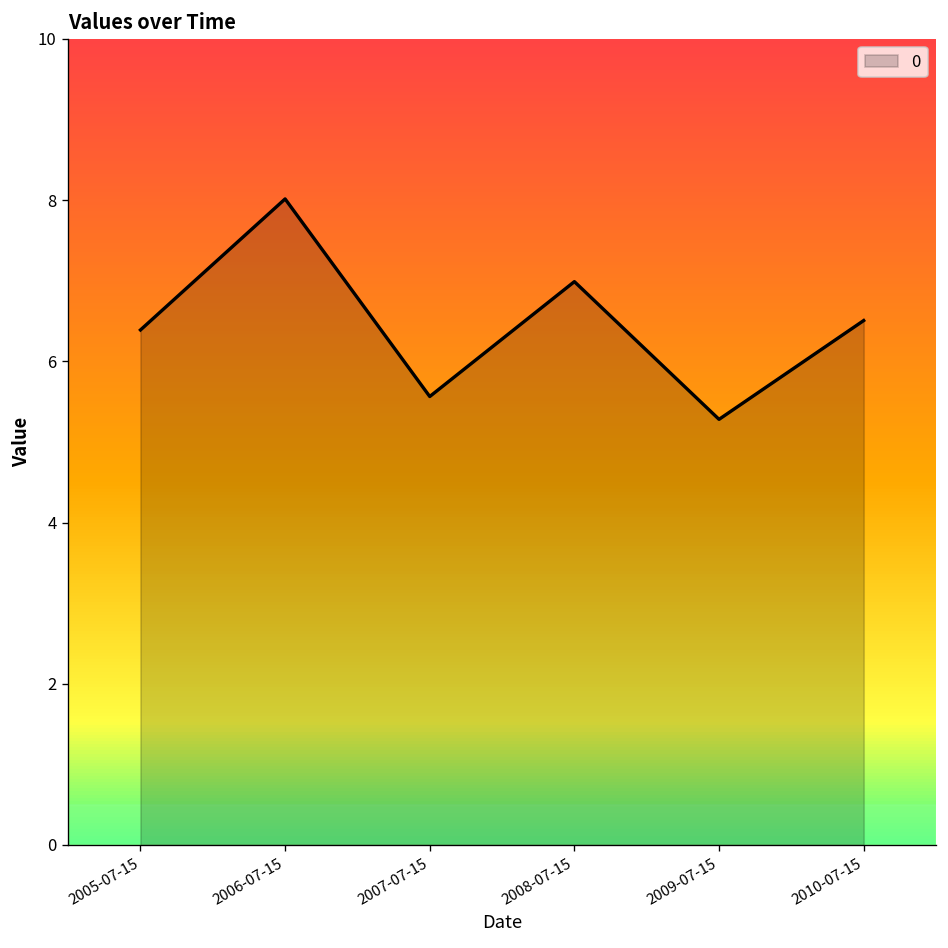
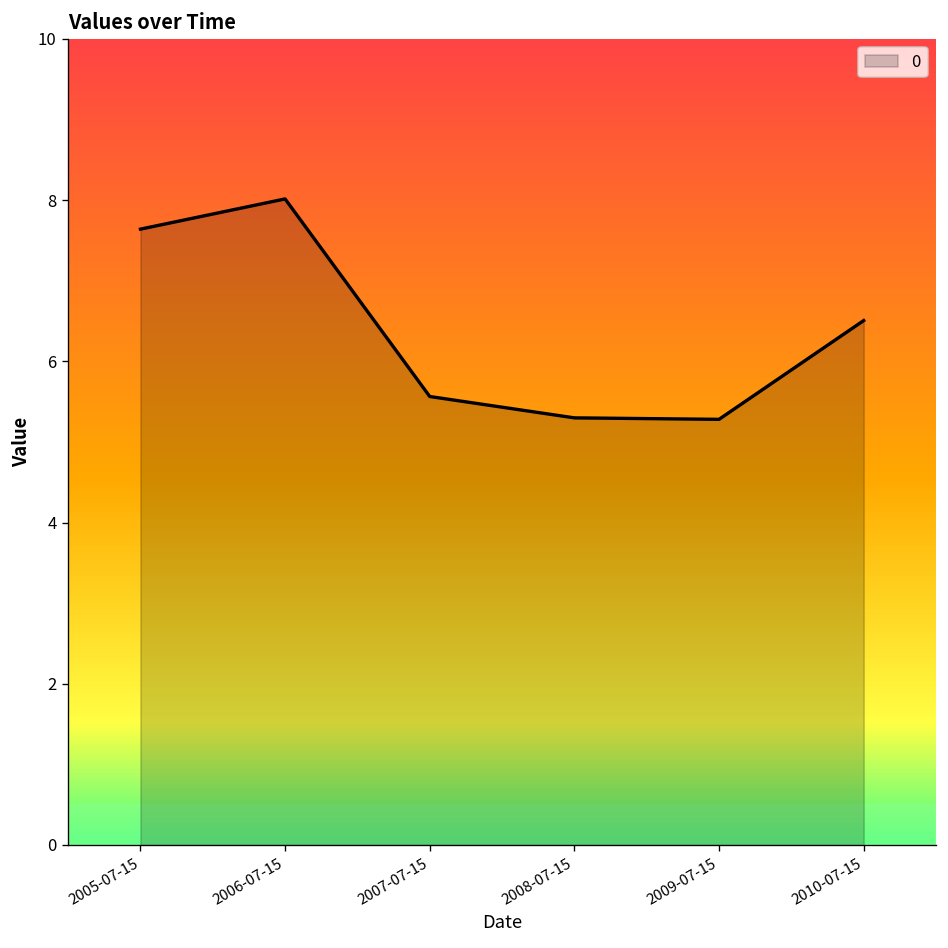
2005-07-15: 6.4 -> 7.6
2008-07-15: 7.0 -> 5.3
